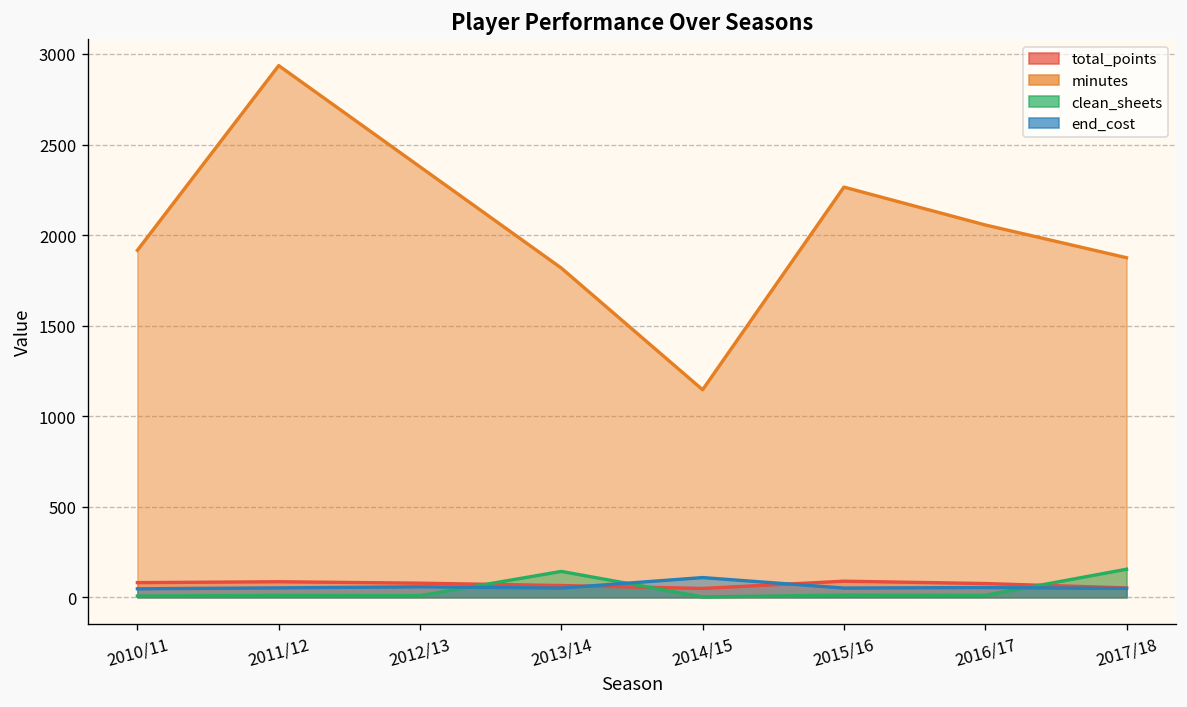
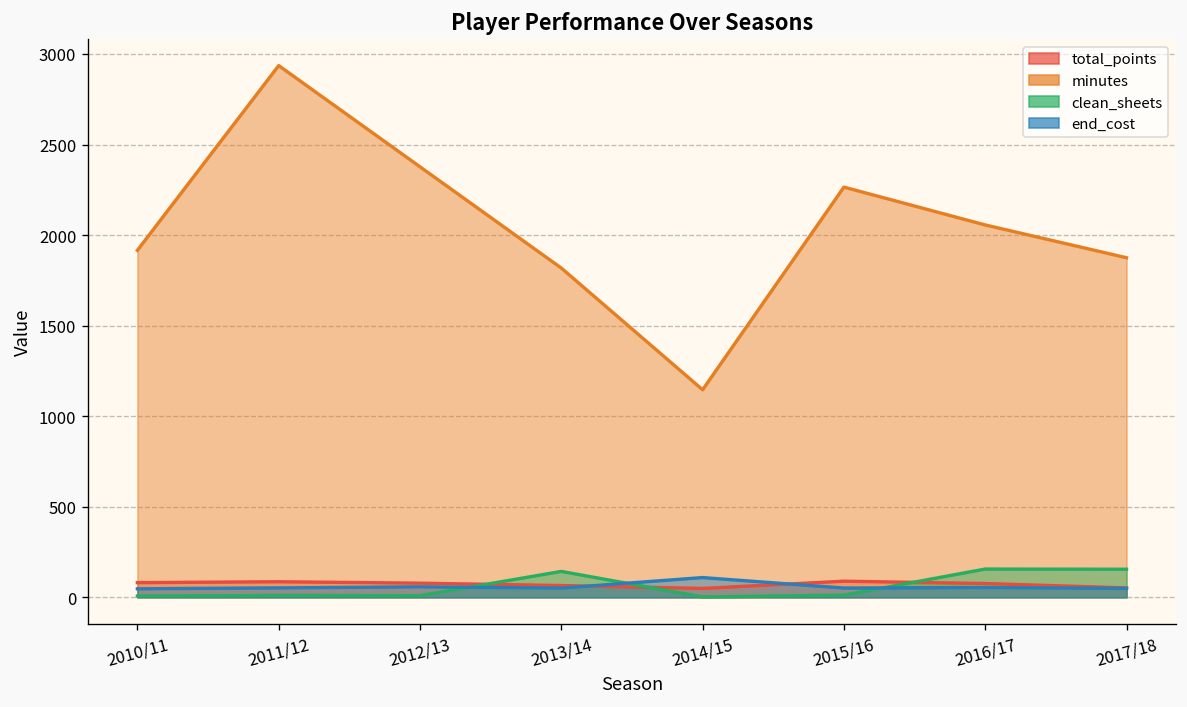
clean_sheets, 2016/17: 10 -> 160
